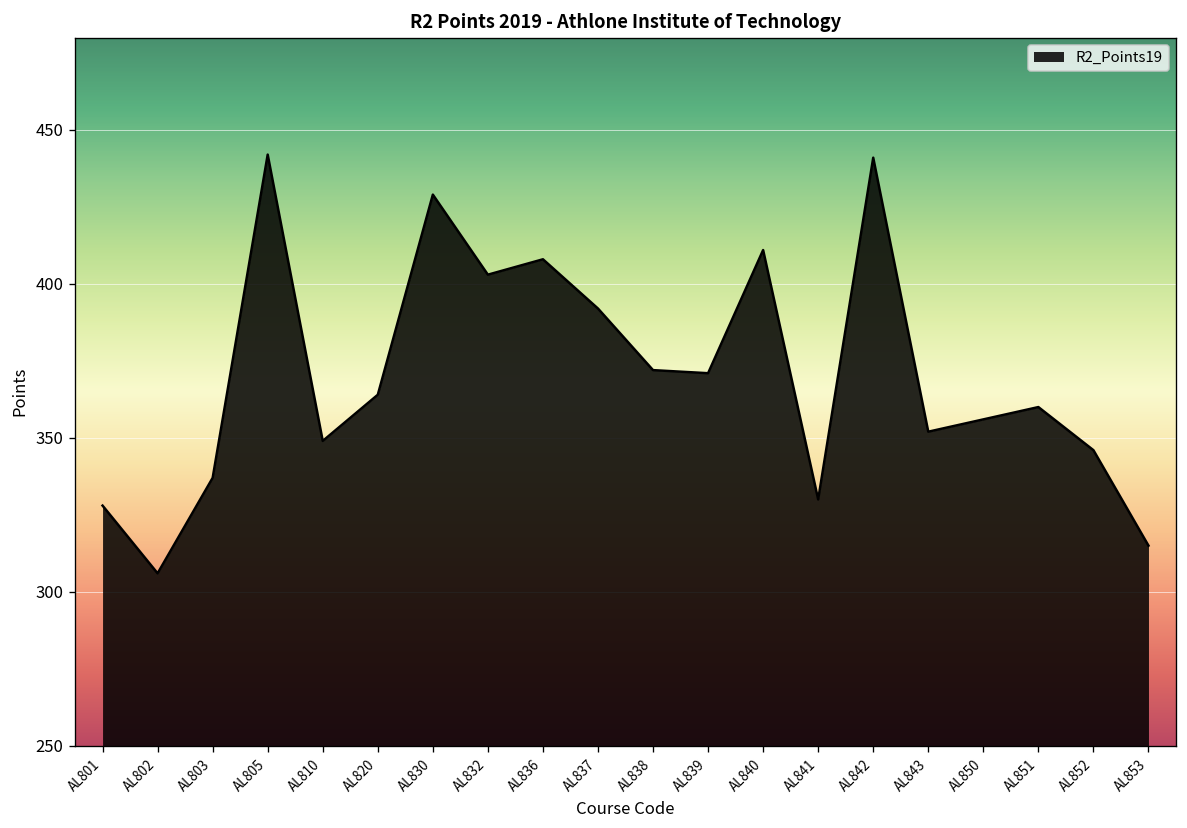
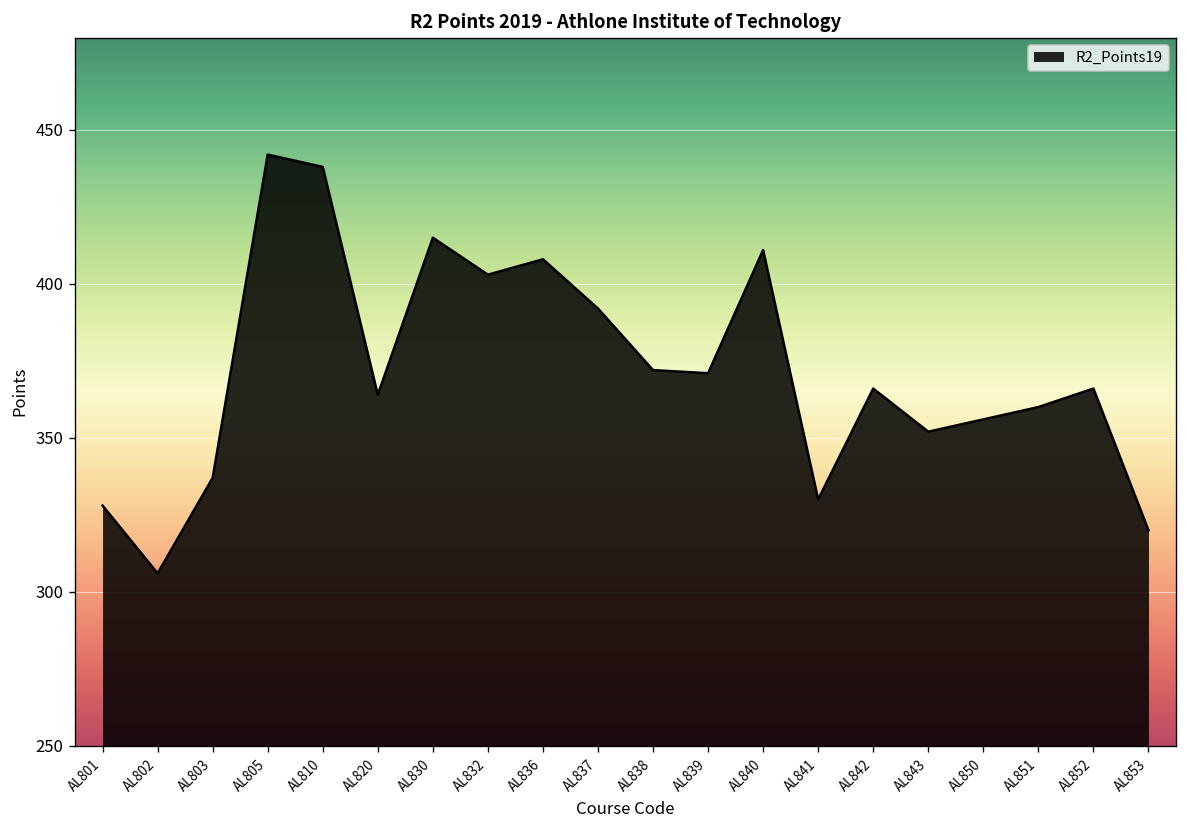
AL810: 349 -> 438
AL830: 429 -> 415
AL842: 441 -> 366
AL852: 346 -> 366
AL853: 315 -> 320
